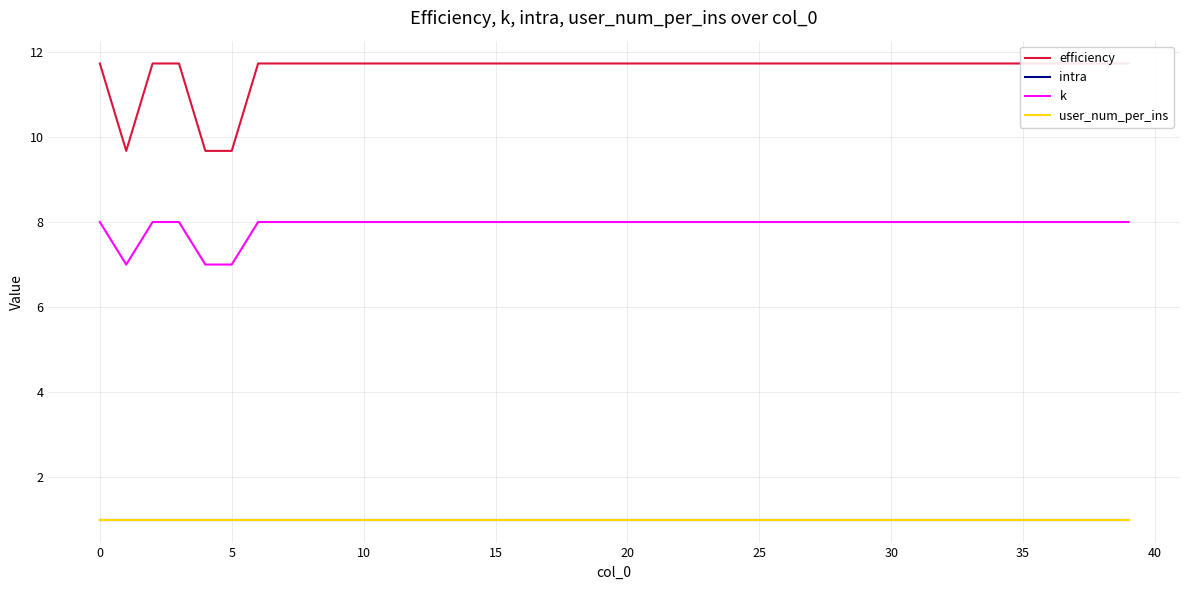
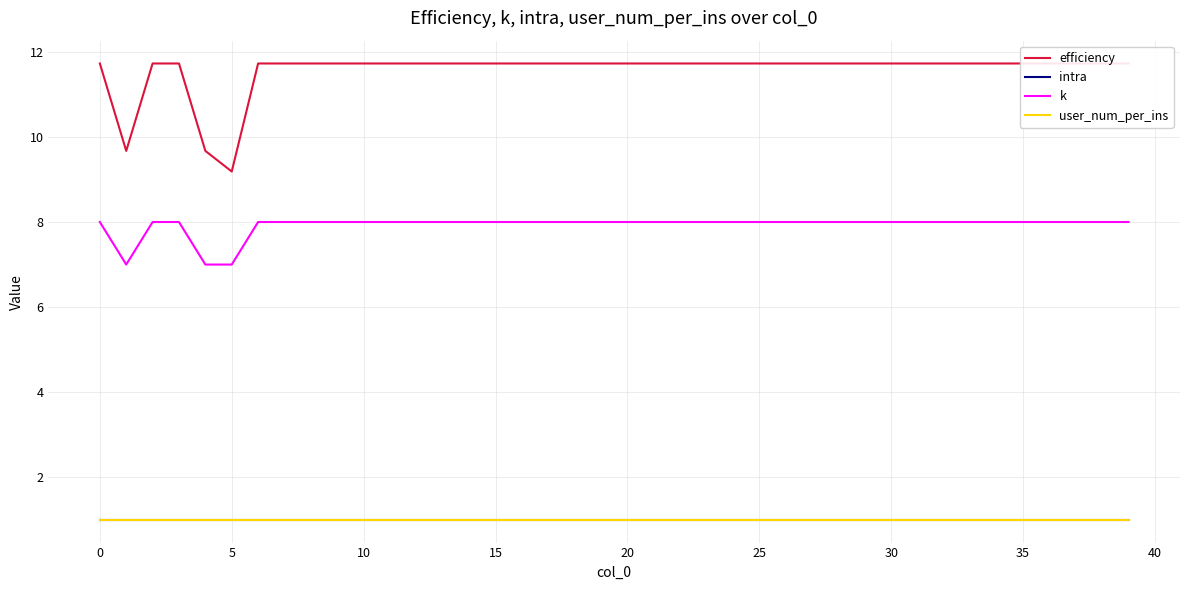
efficiency, 5: 9.7 -> 9.2
